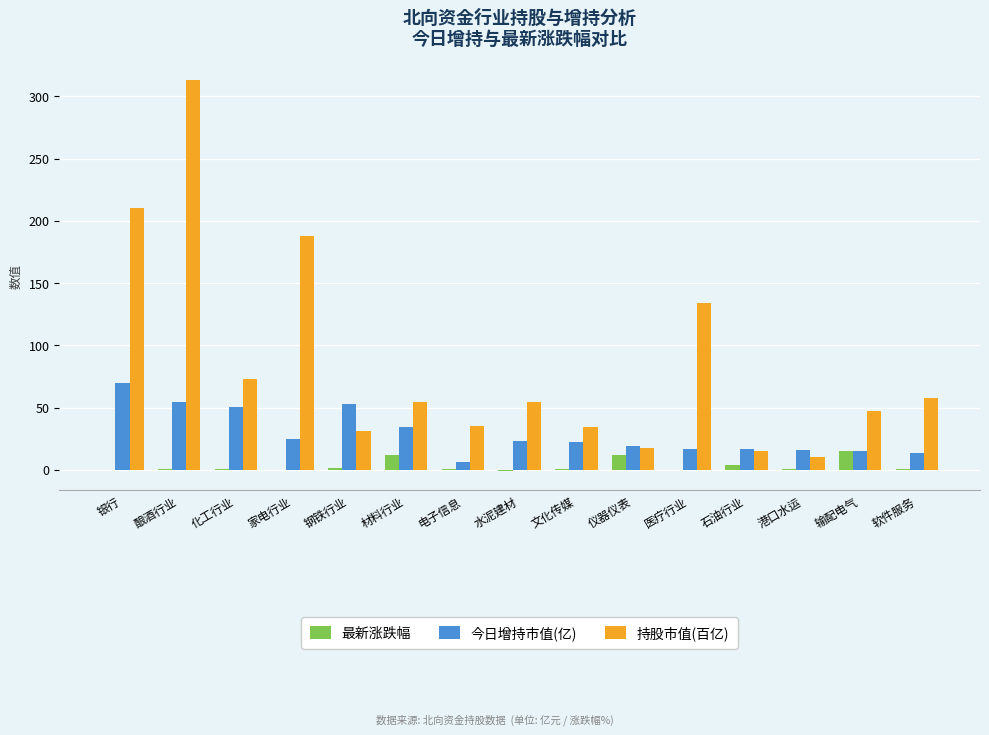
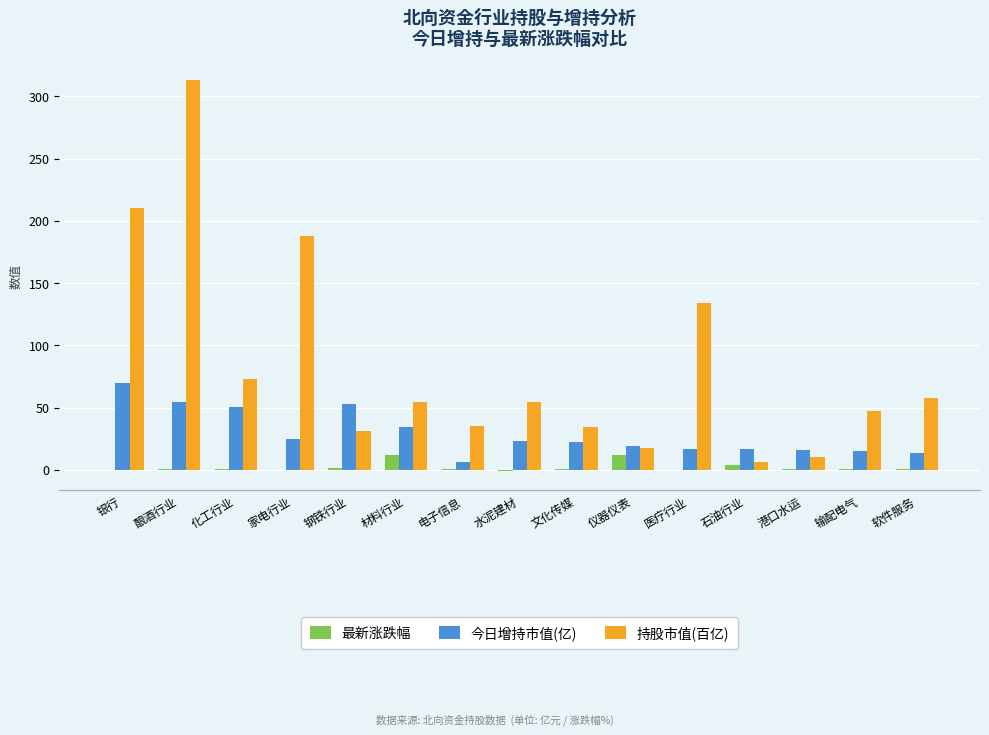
持股市值(百亿), 石油行业: 16 -> 6
最新涨跌幅, 输配电气: 15 -> 0
